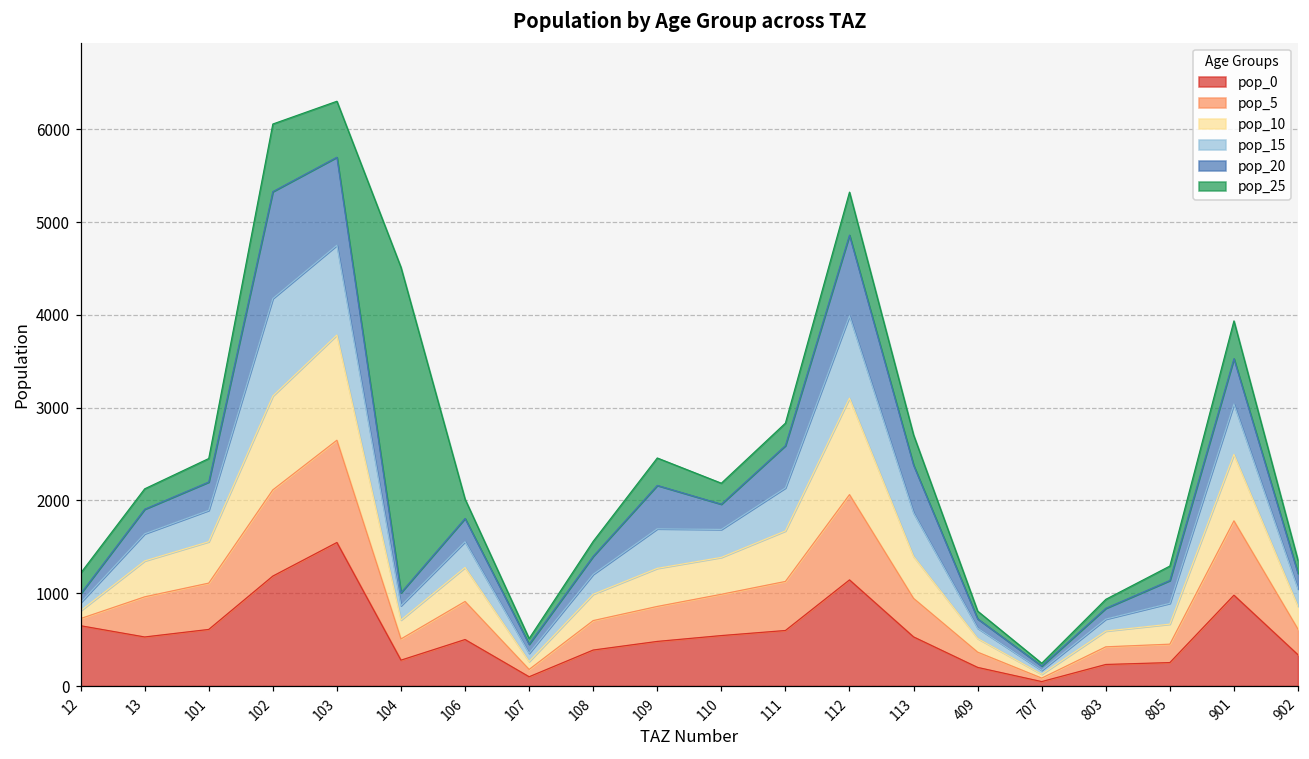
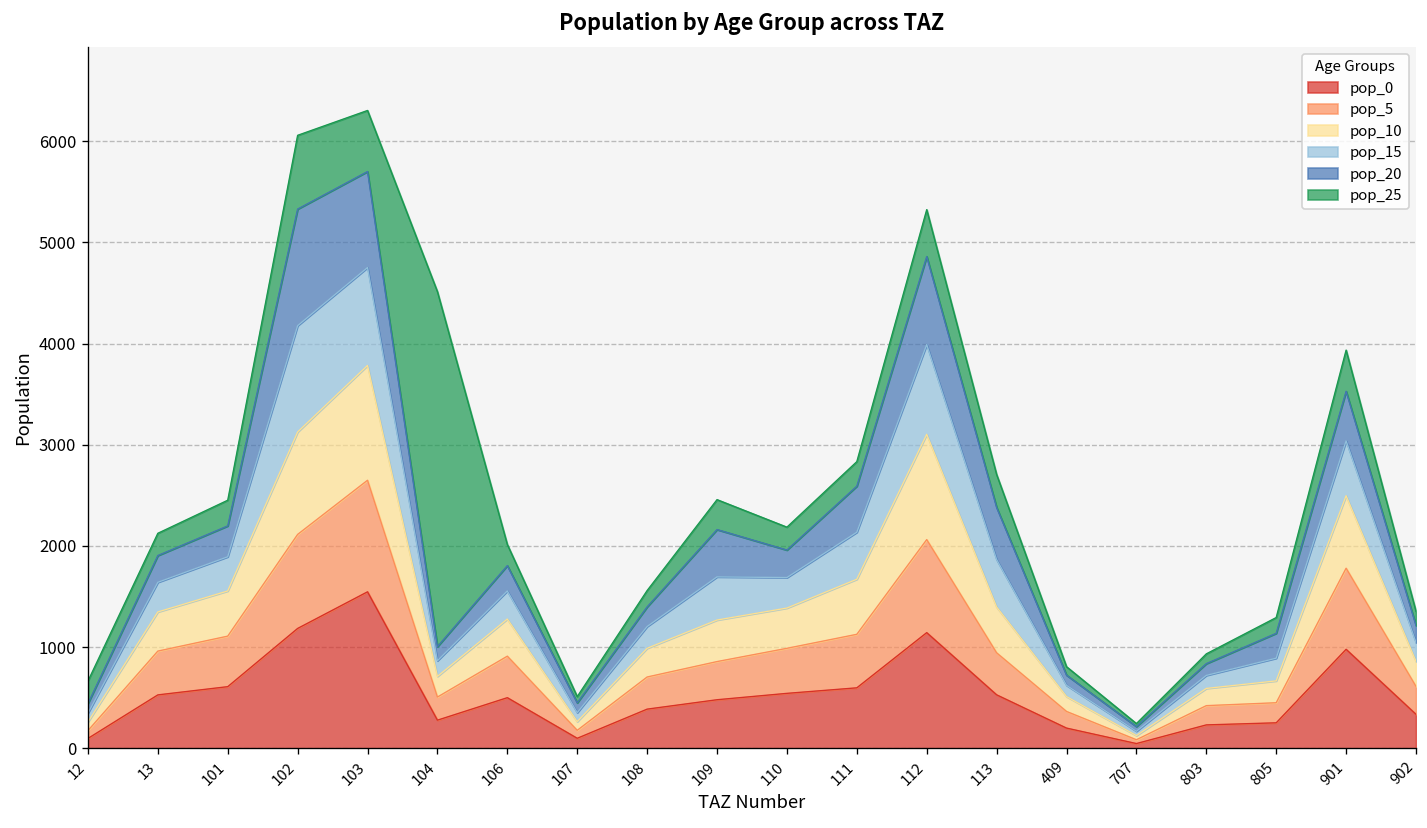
pop_0, 12: 700 -> 100
